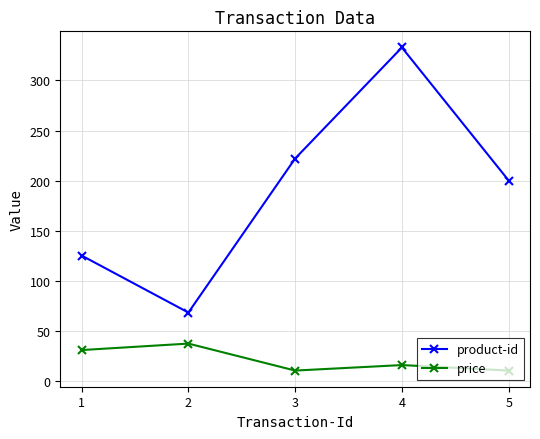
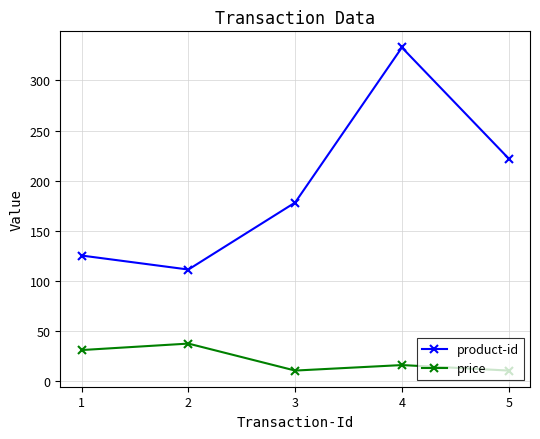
product-id, 2: 68 -> 111
product-id, 3: 222 -> 178
product-id, 5: 200 -> 222
